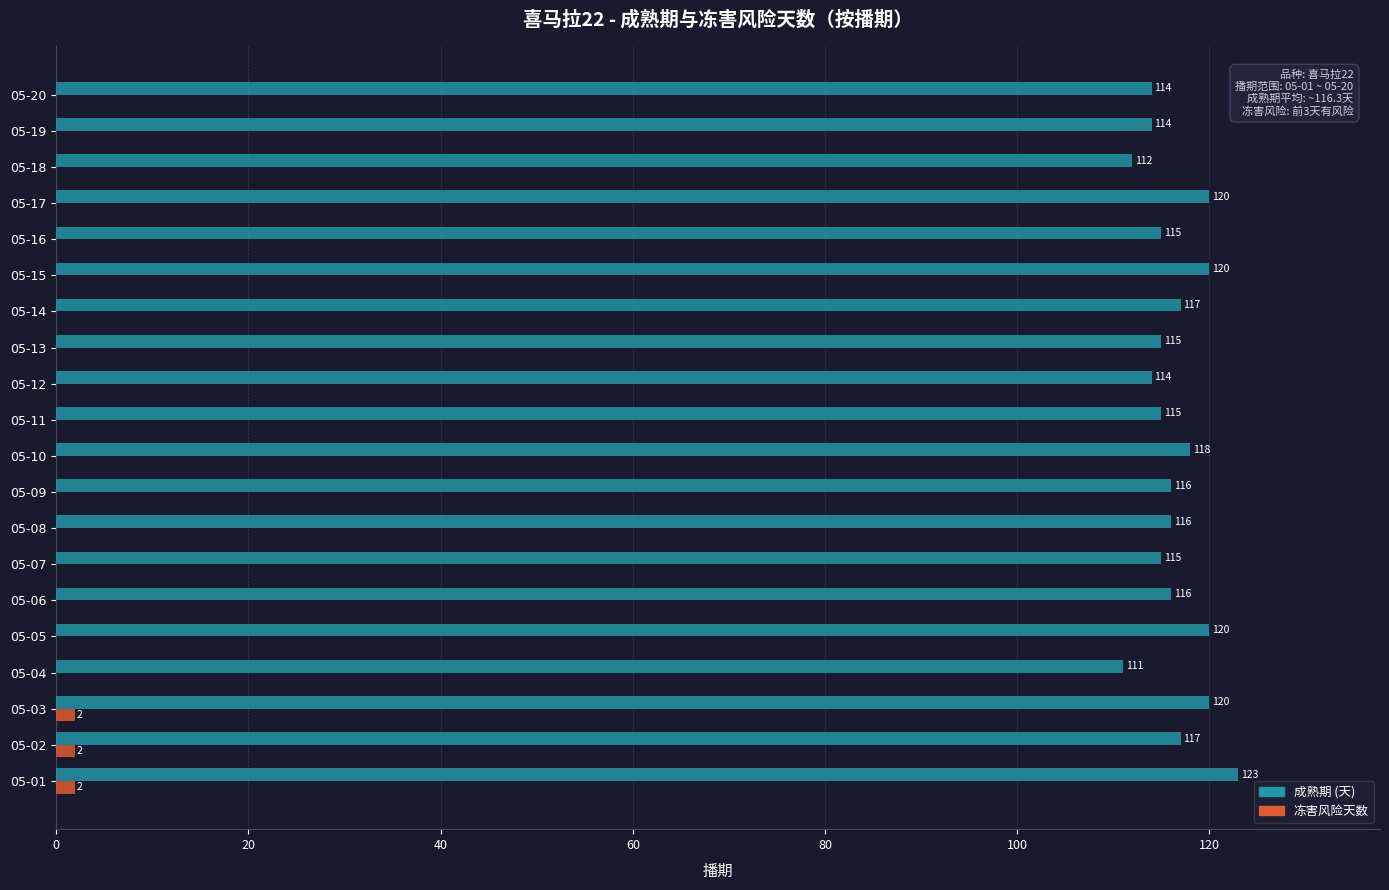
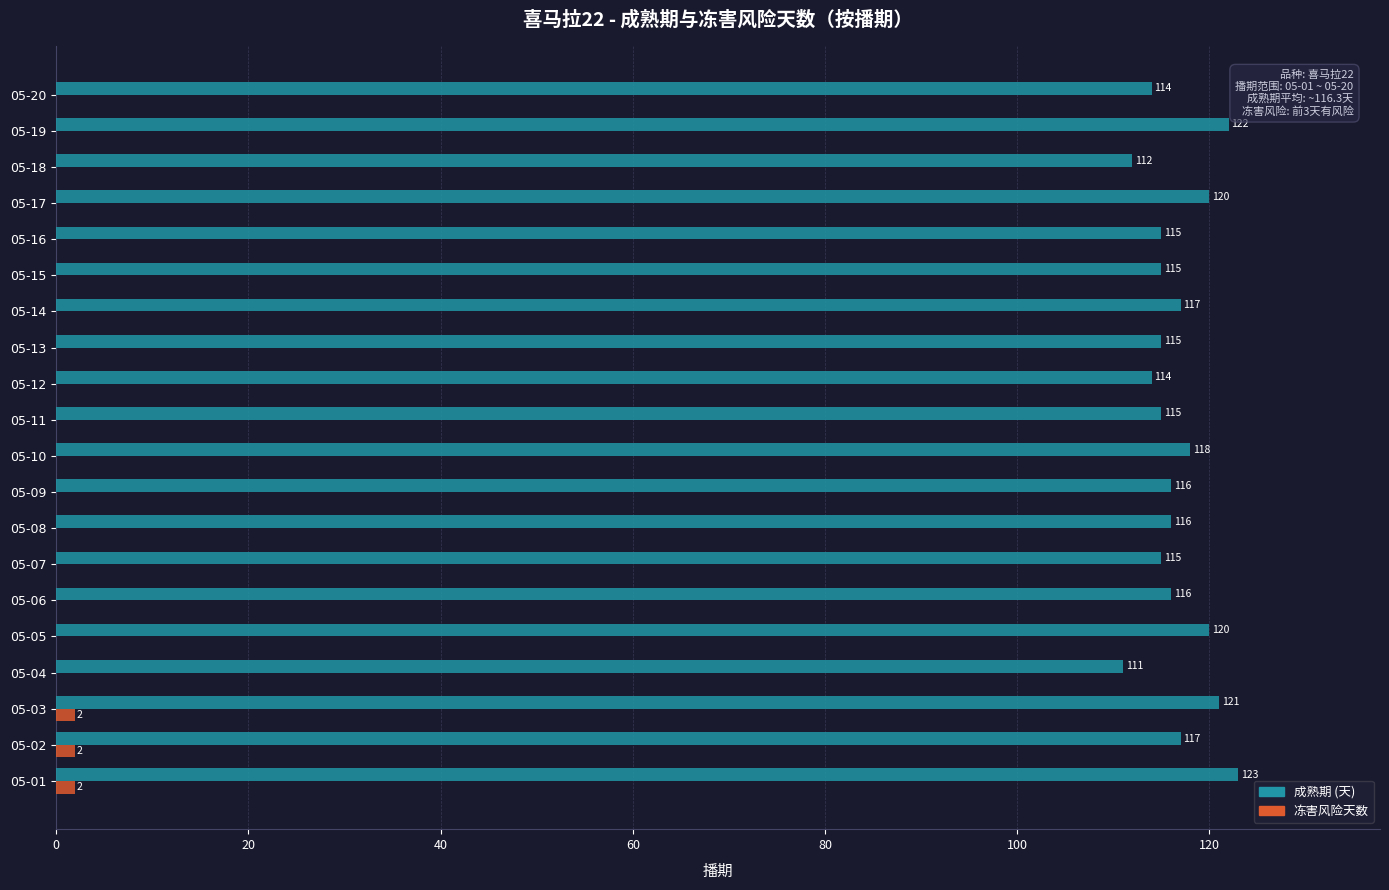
成熟期 (天), 05-19: 114 -> 122
成熟期 (天), 05-15: 120 -> 115
成熟期 (天), 05-03: 120 -> 121
